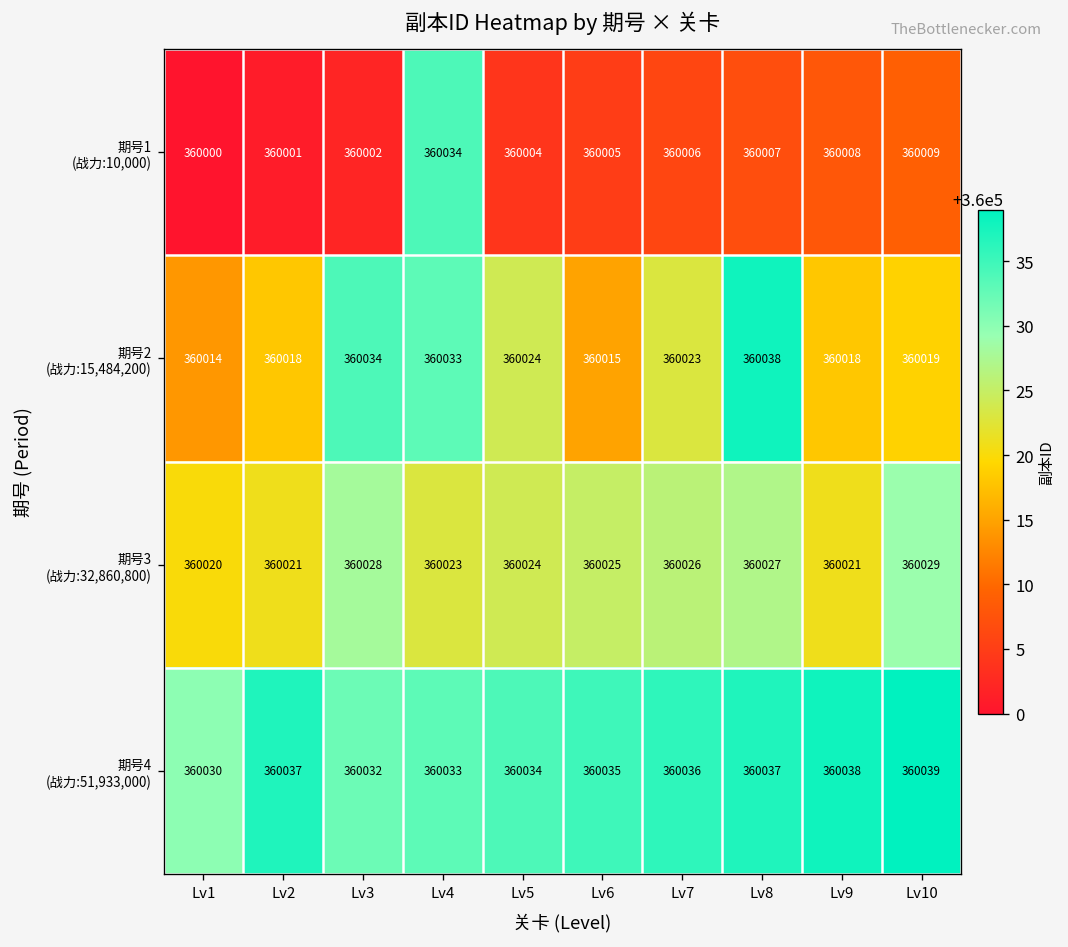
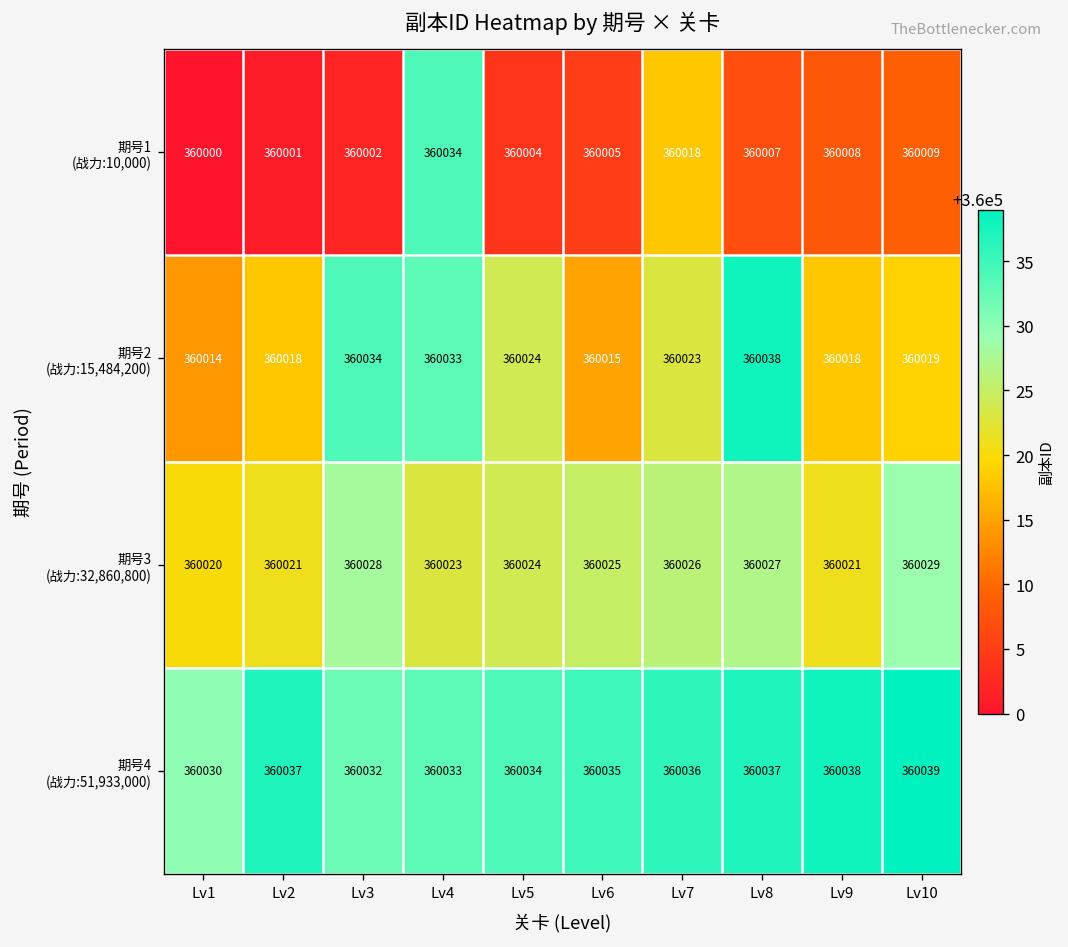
期号1 (战力:10,000), Lv7: 360006 -> 360018
